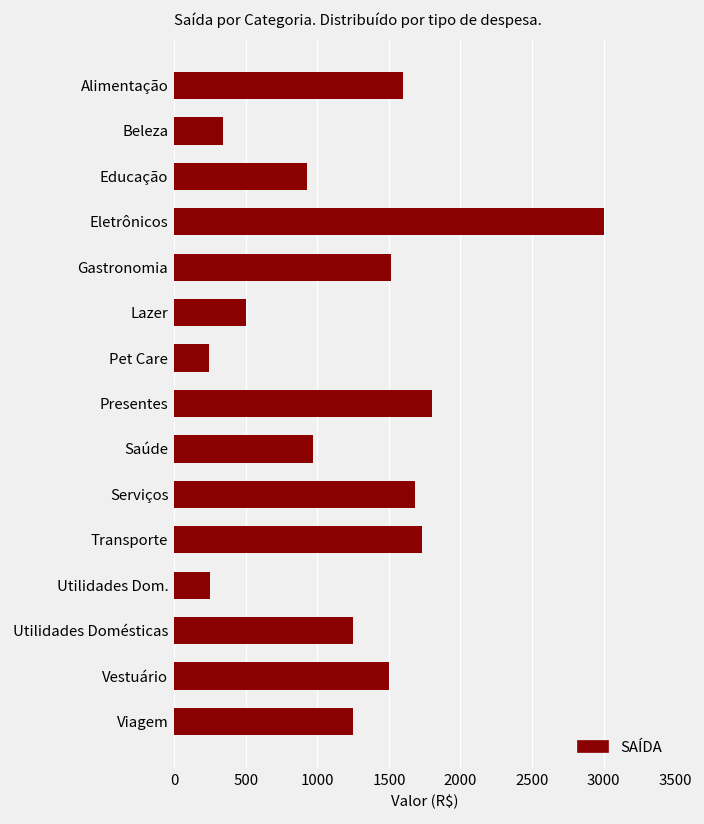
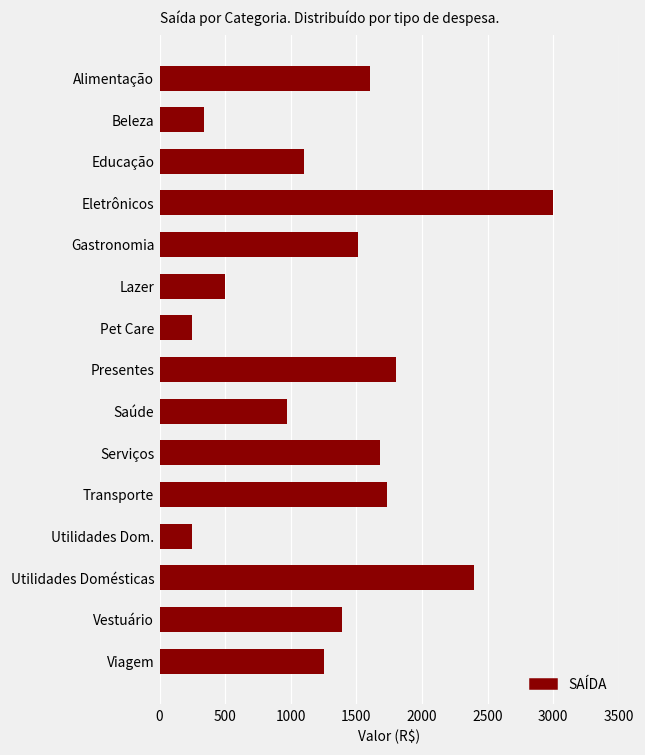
Educação: 930 -> 1100
Utilidades Domésticas: 1250 -> 2400
Vestuário: 1500 -> 1390
